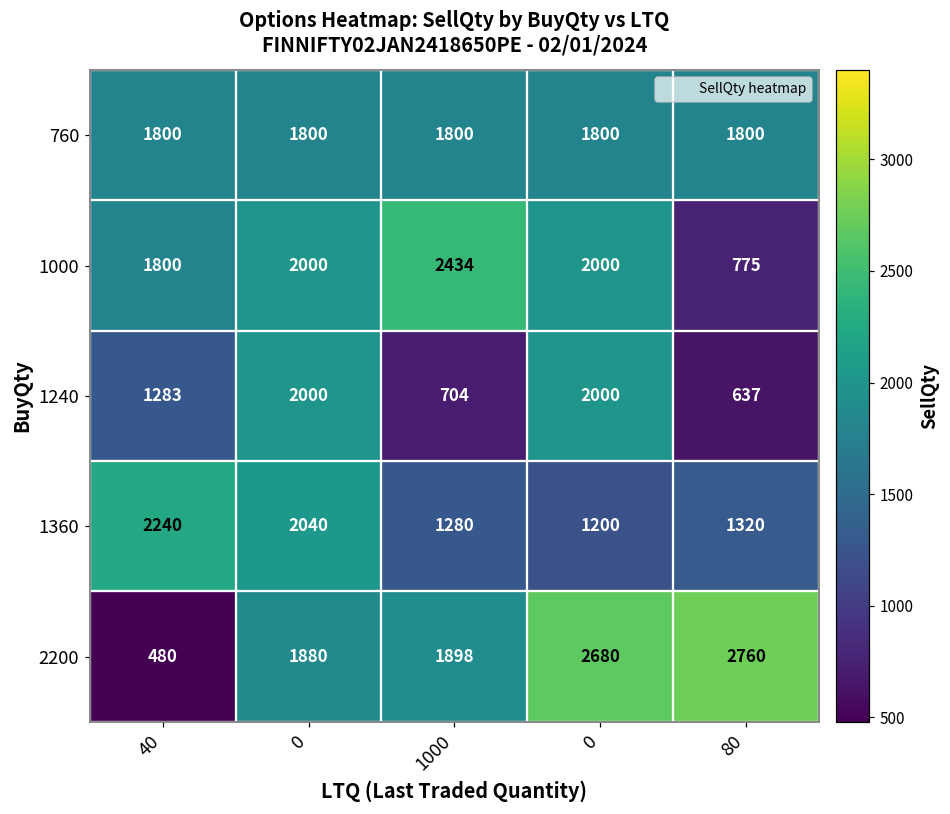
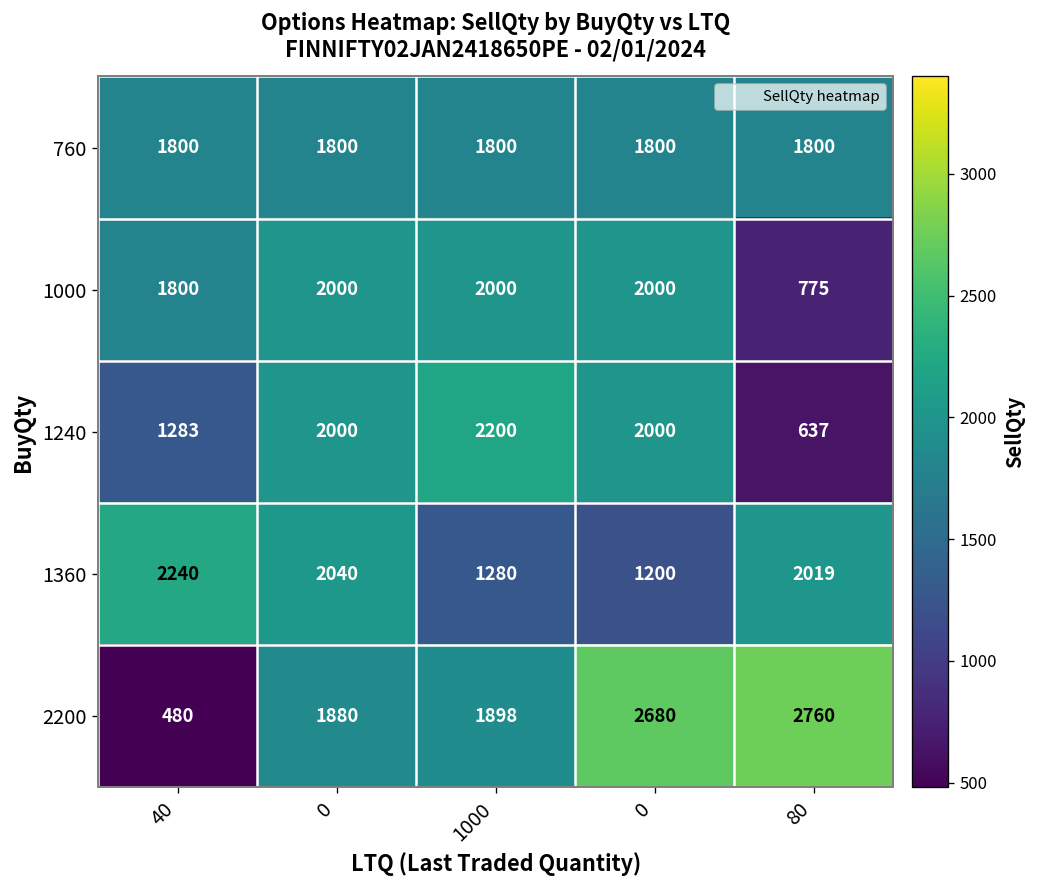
1000, 1000: 2434 -> 2000
1240, 1000: 704 -> 2200
1360, 80: 1320 -> 2019
